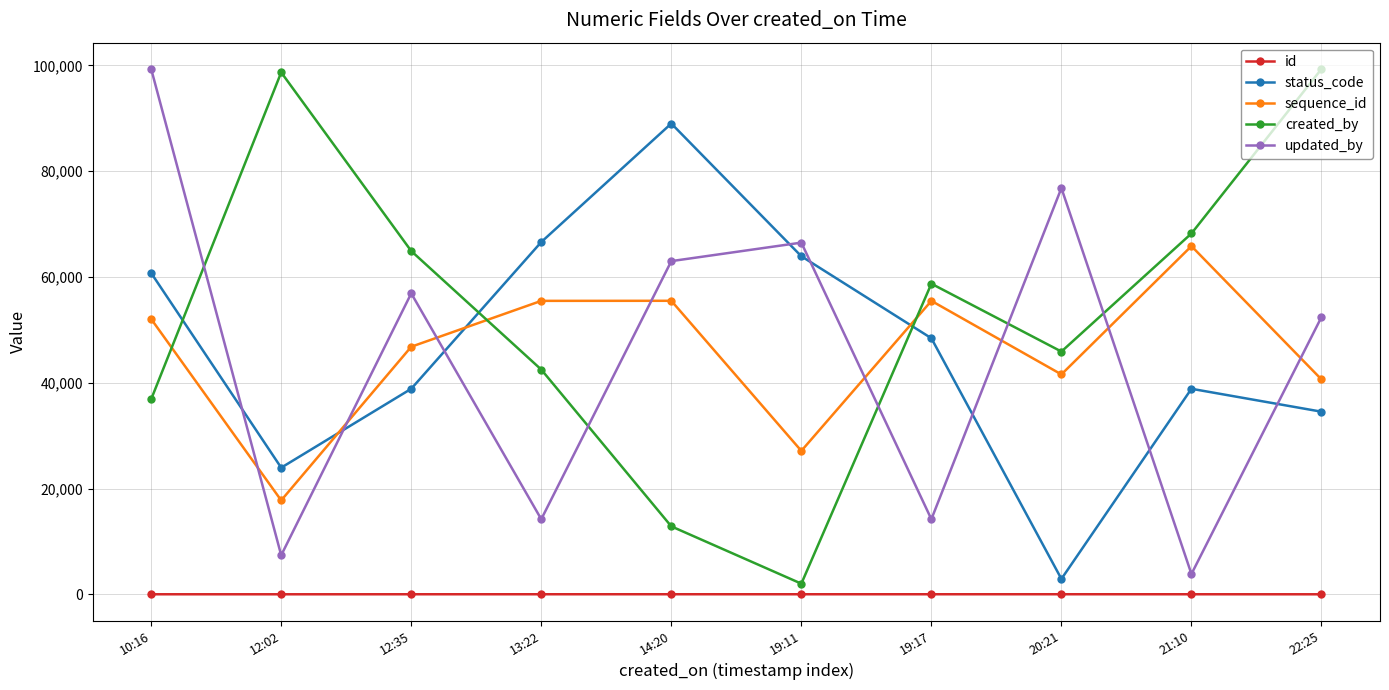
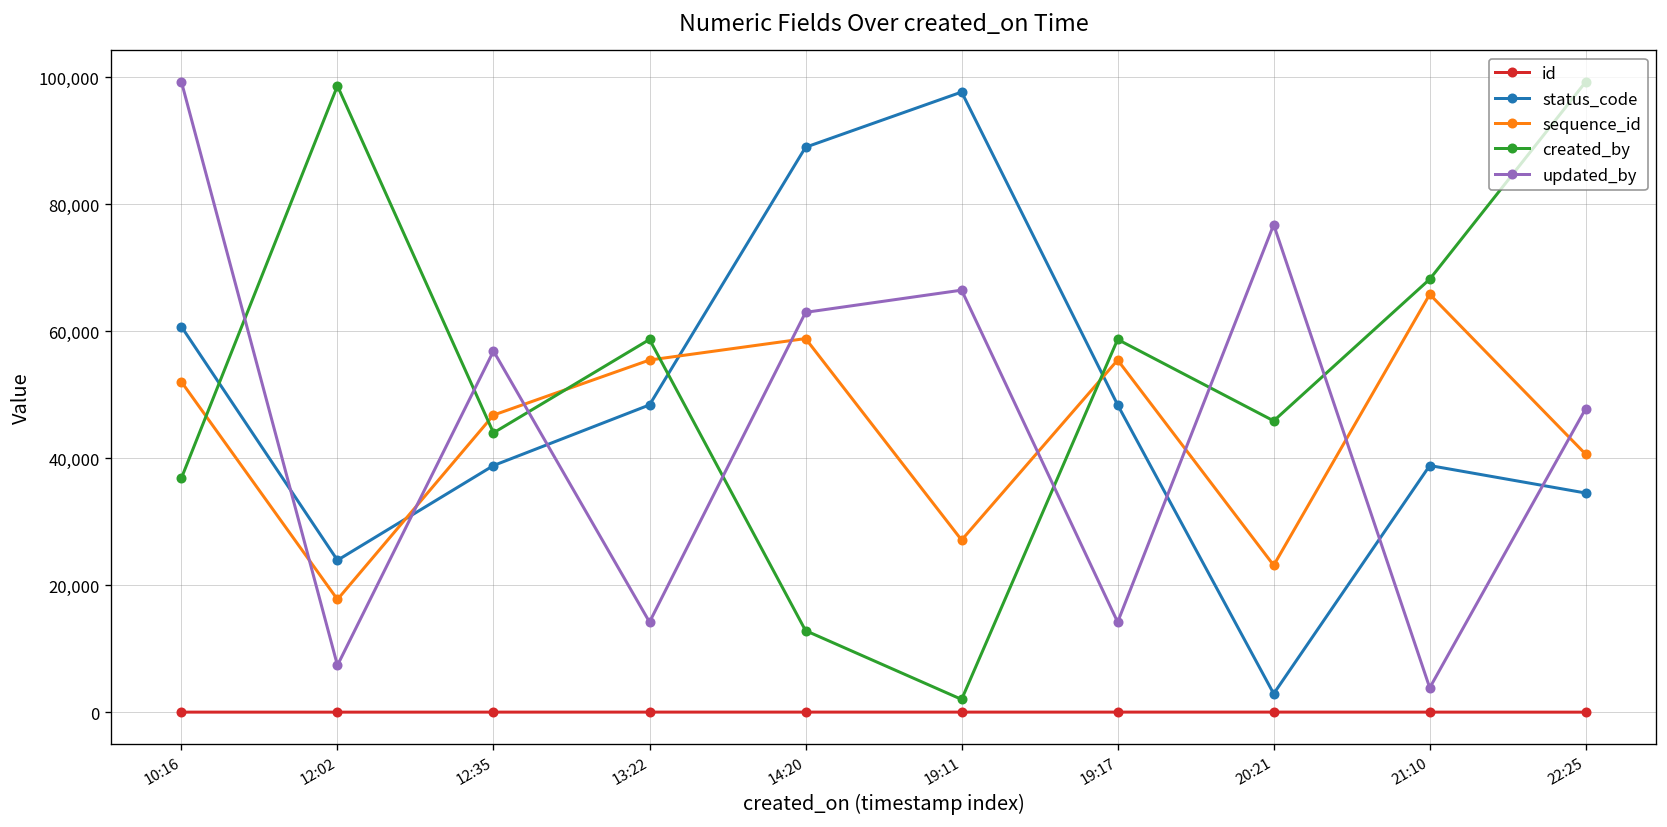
created_by, 12:35: 65,000 -> 44,000
status_code, 13:22: 67,000 -> 48,000
created_by, 13:22: 42,000 -> 59,000
sequence_id, 14:20: 55,000 -> 59,000
status_code, 19:11: 64,000 -> 98,000
sequence_id, 20:21: 42,000 -> 23,000
updated_by, 22:25: 52,000 -> 48,000
